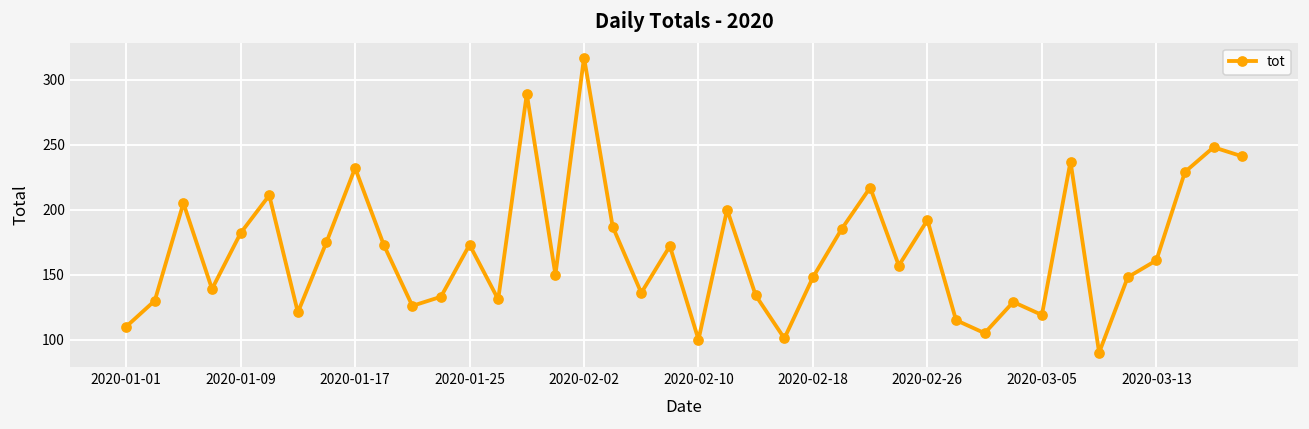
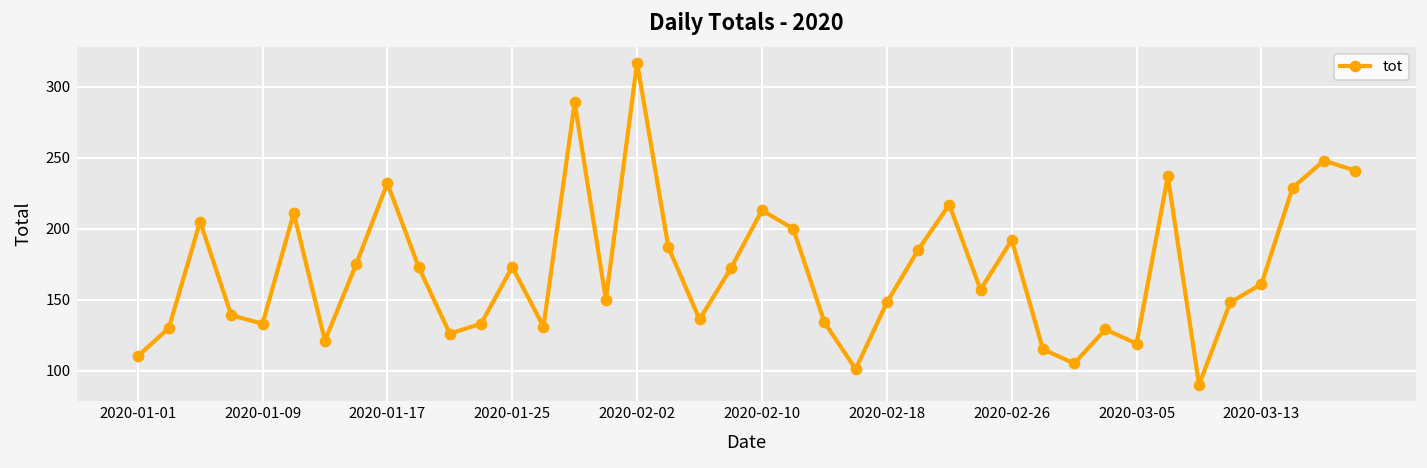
2020-01-09: 182 -> 133
2020-02-10: 100 -> 213
